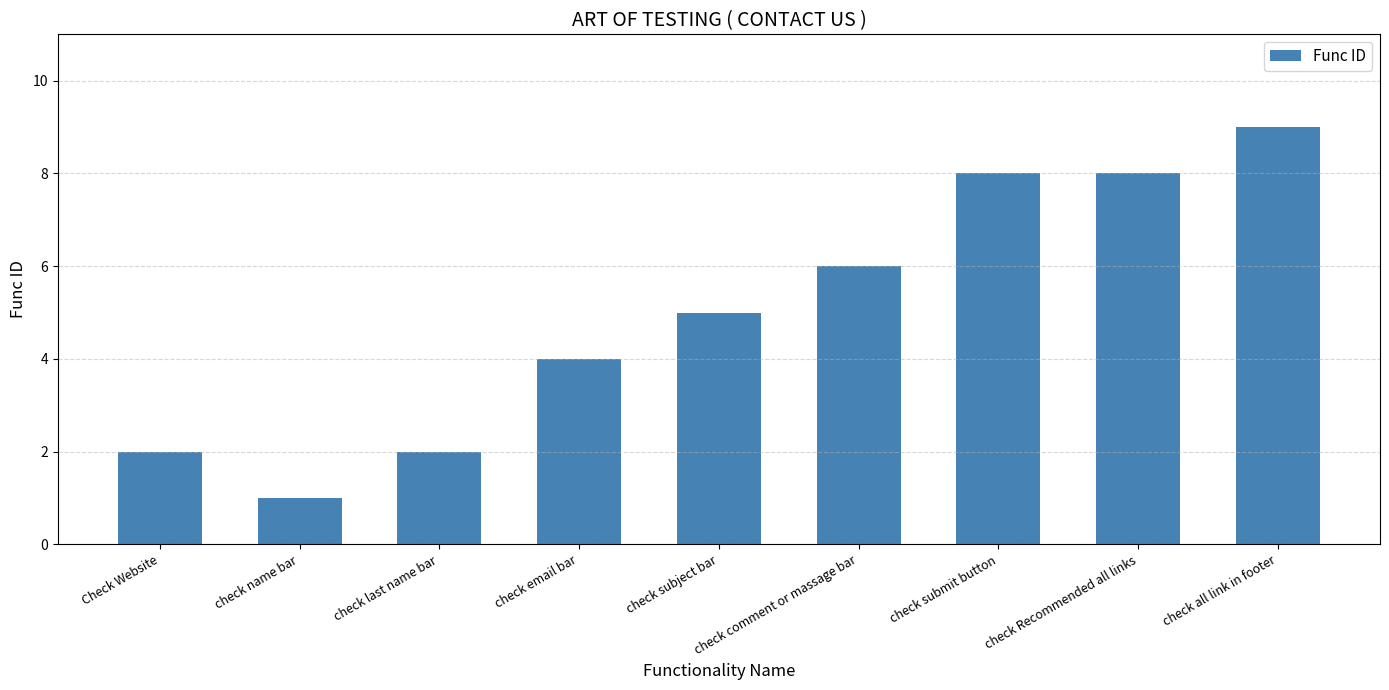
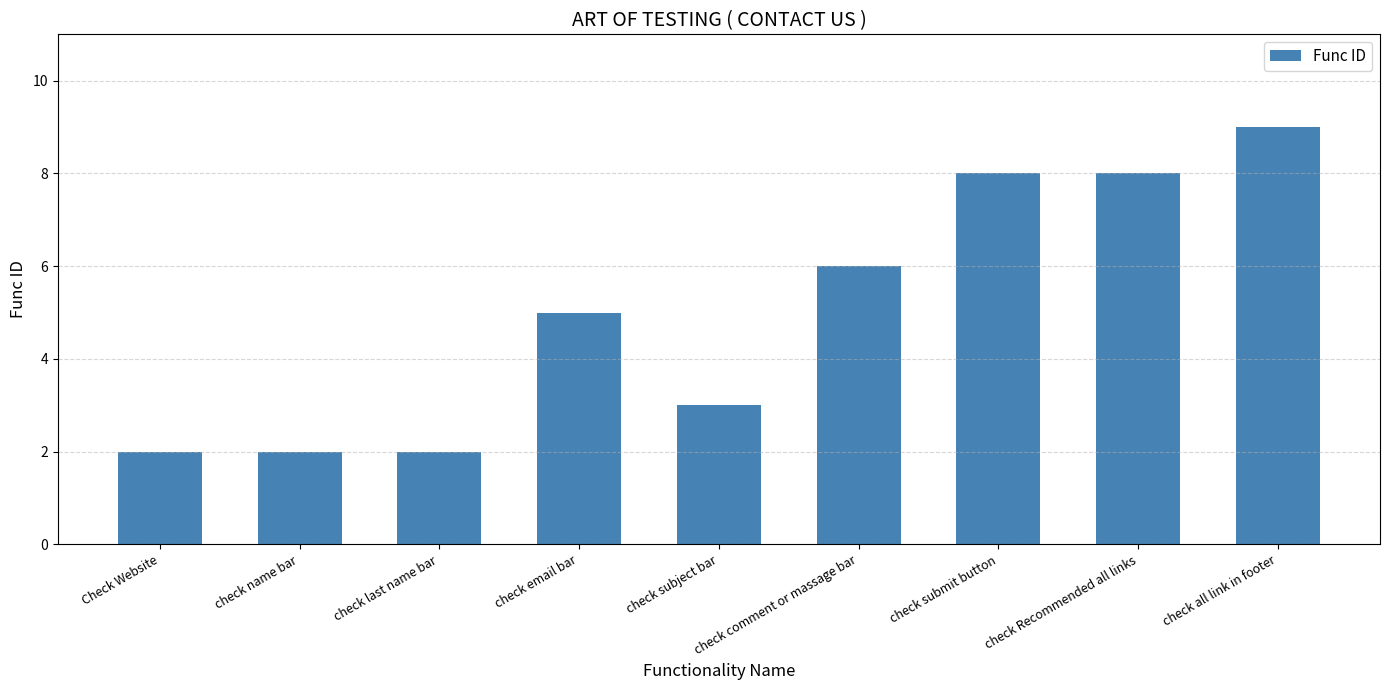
check name bar: 1 -> 2
check email bar: 4 -> 5
check subject bar: 5 -> 3
